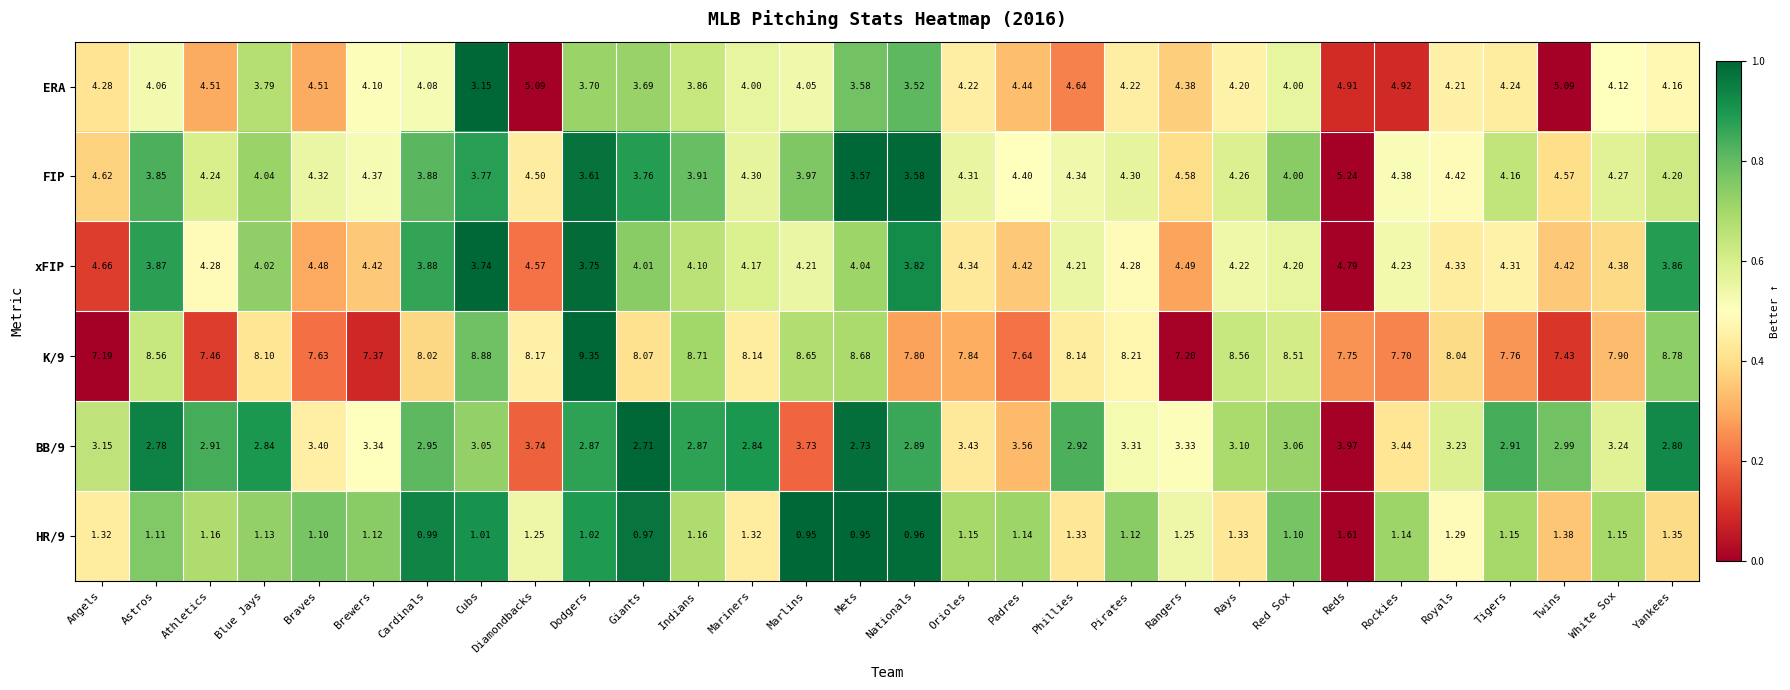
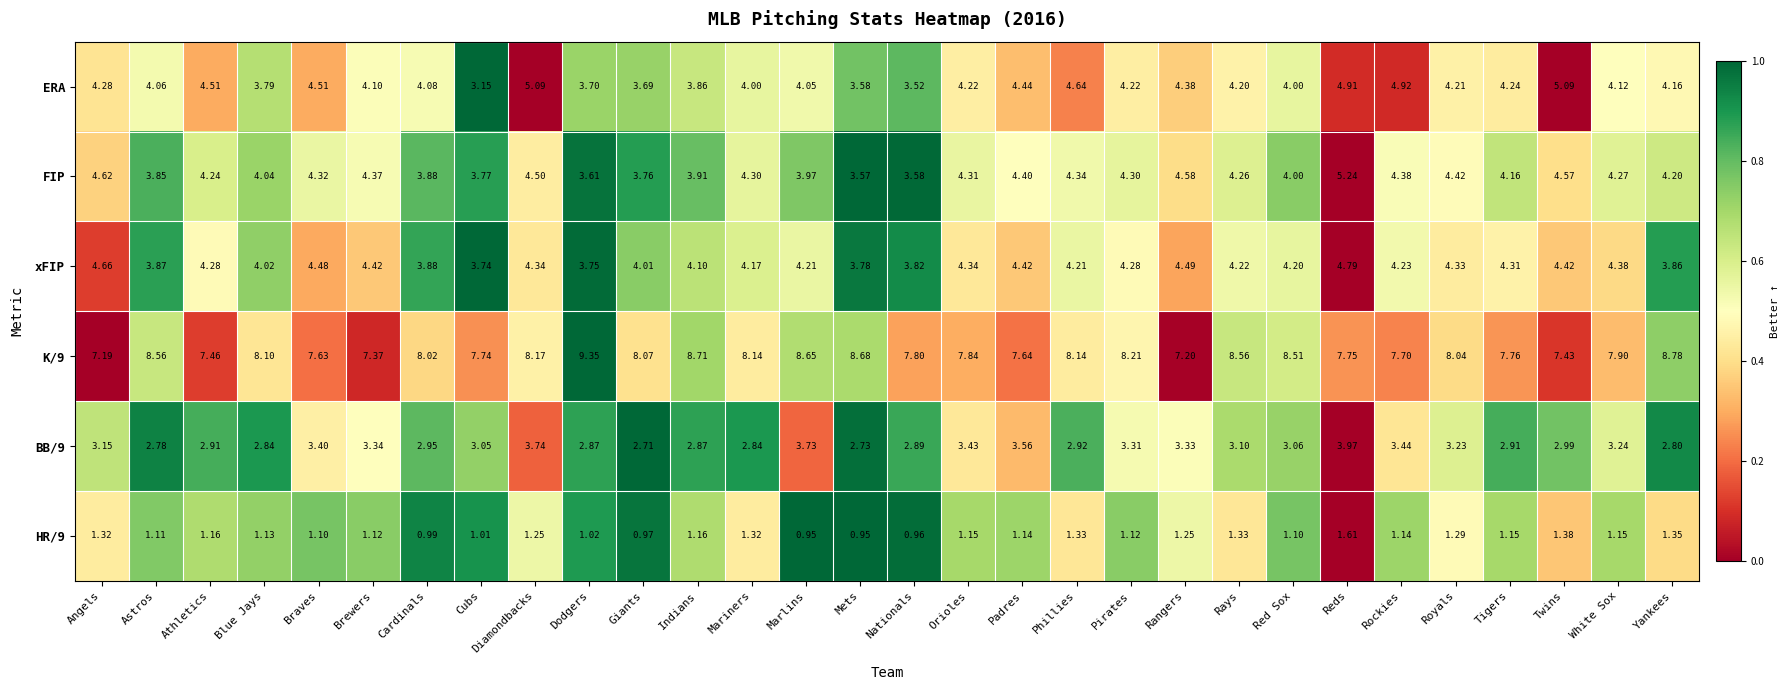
xFIP, Diamondbacks: 4.57 -> 4.34
xFIP, Mets: 4.04 -> 3.78
K/9, Cubs: 8.88 -> 7.74
